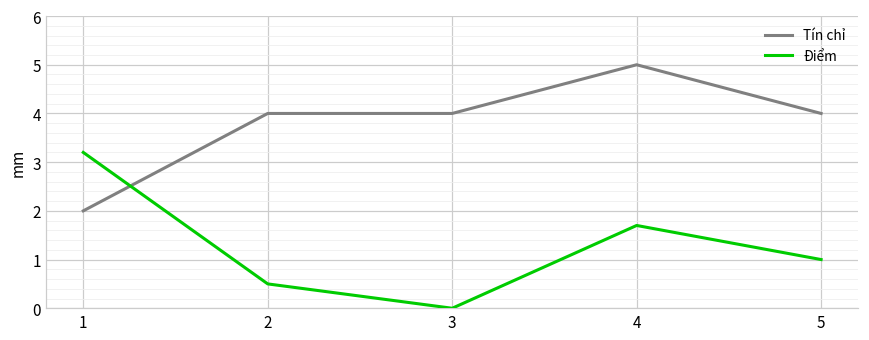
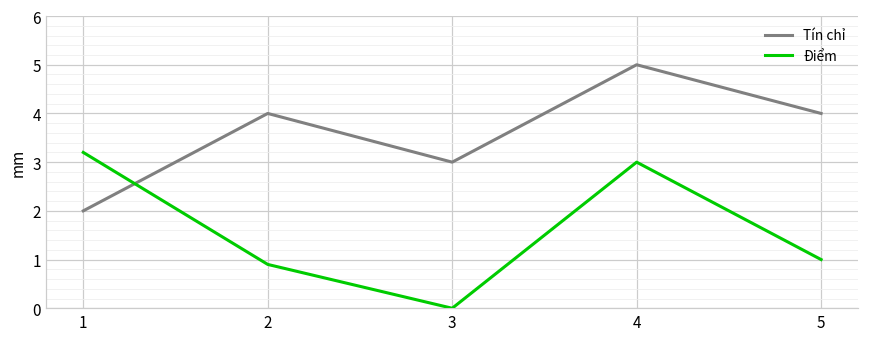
Điểm, 2: 0.5 -> 0.9
Tín chỉ, 3: 4 -> 3
Điểm, 4: 1.7 -> 3.0
